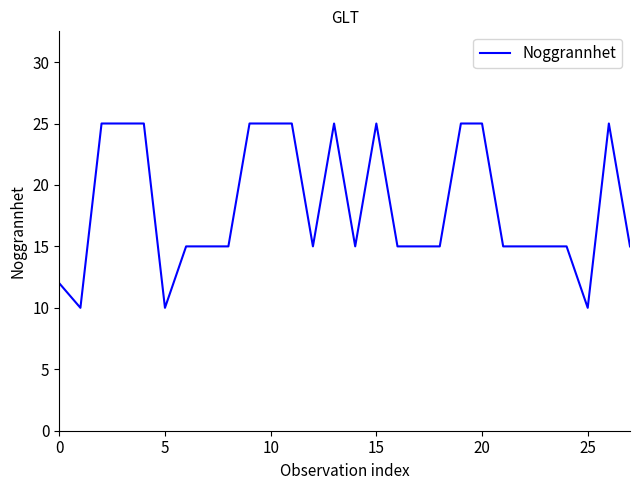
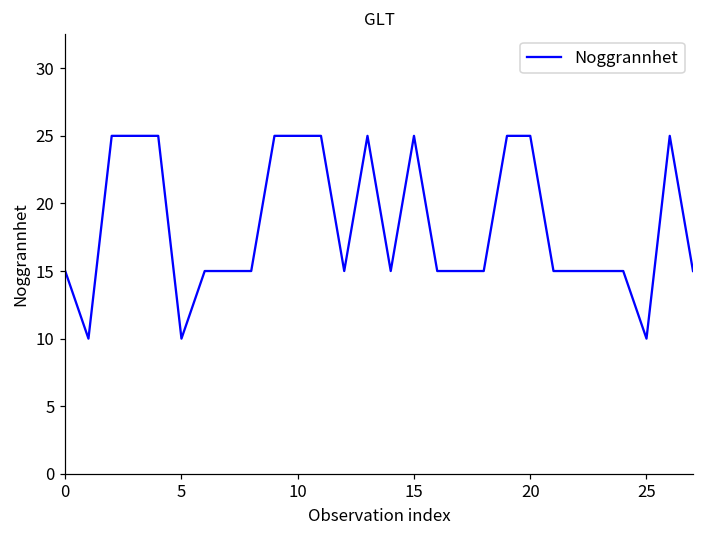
0: 12 -> 15
